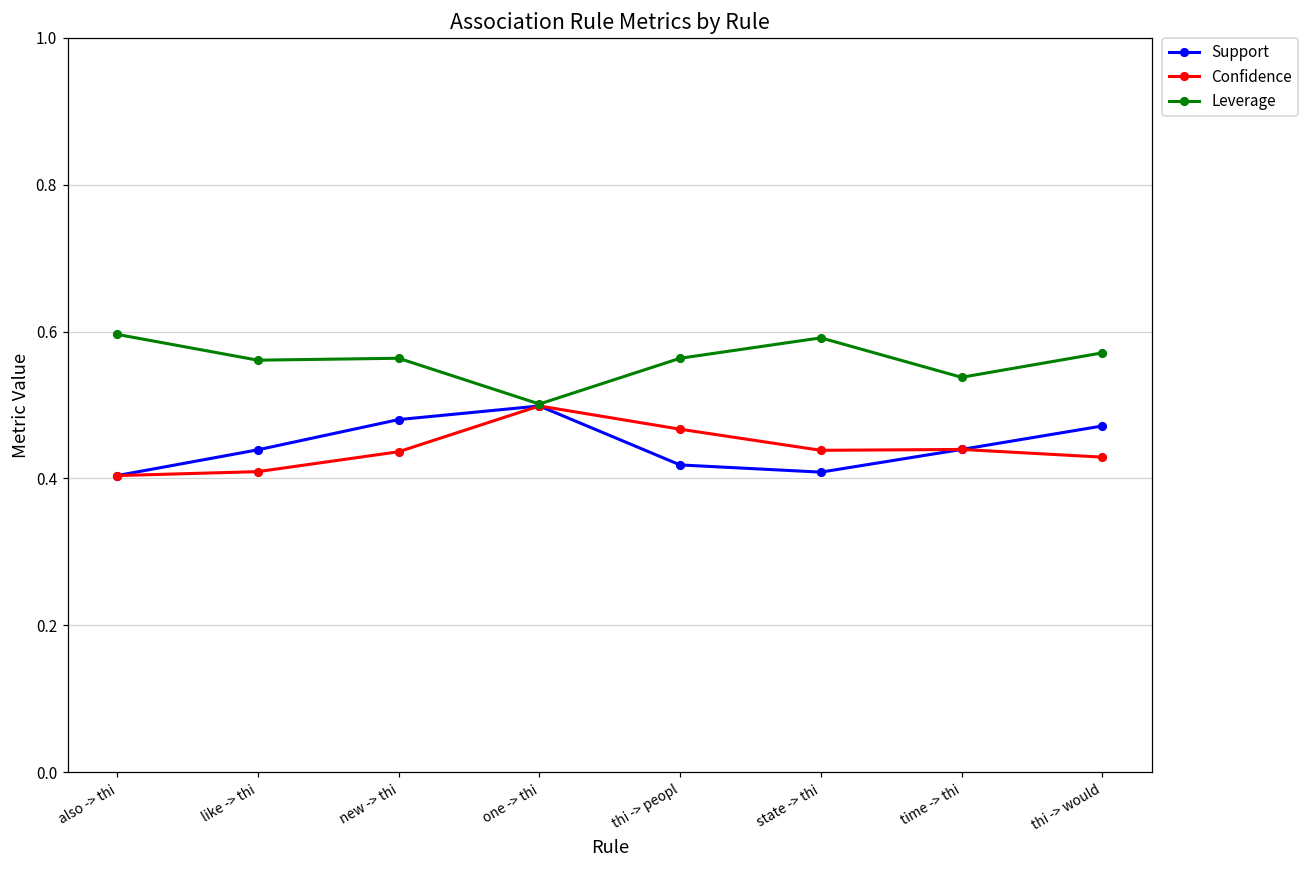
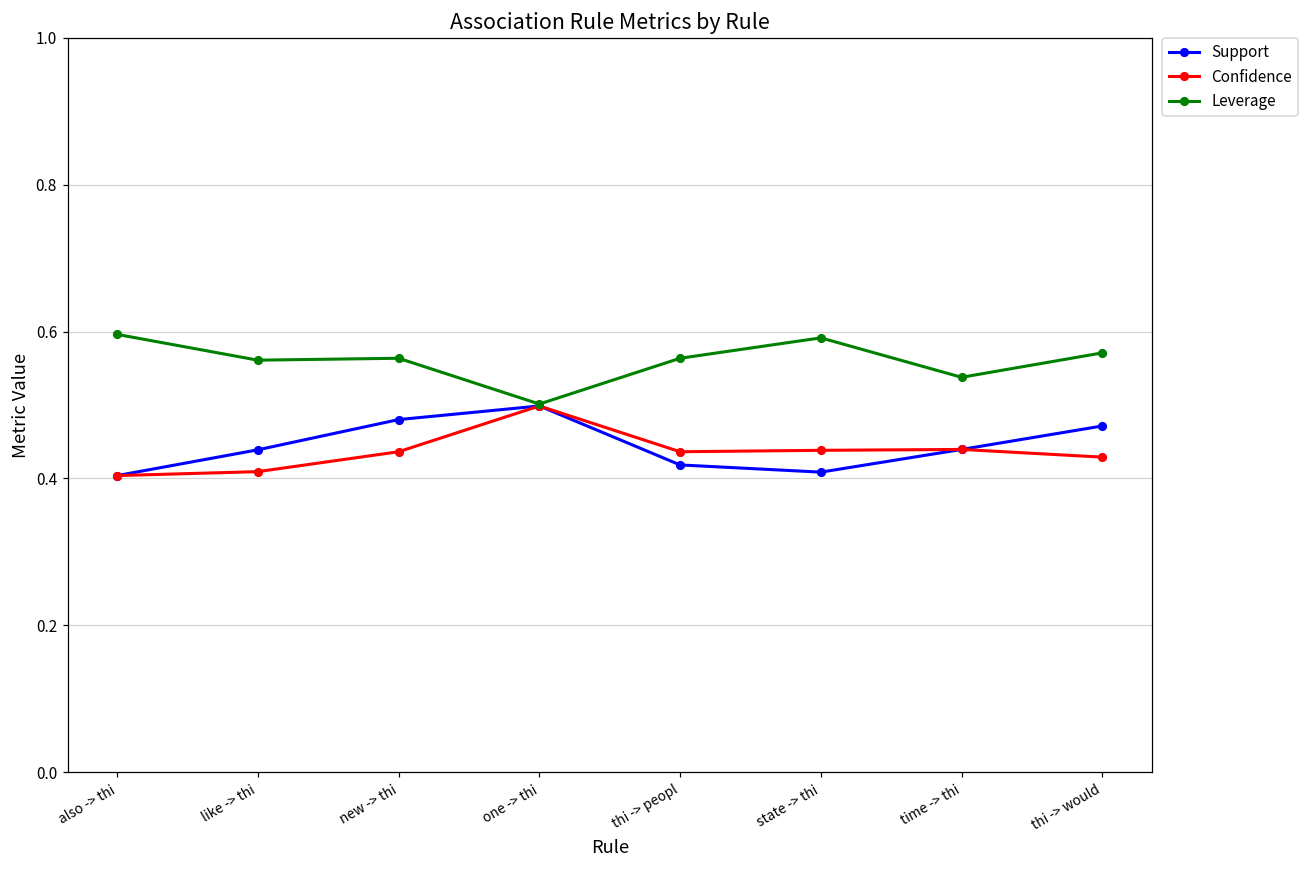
Confidence, thi -> peopl: 0.47 -> 0.44
